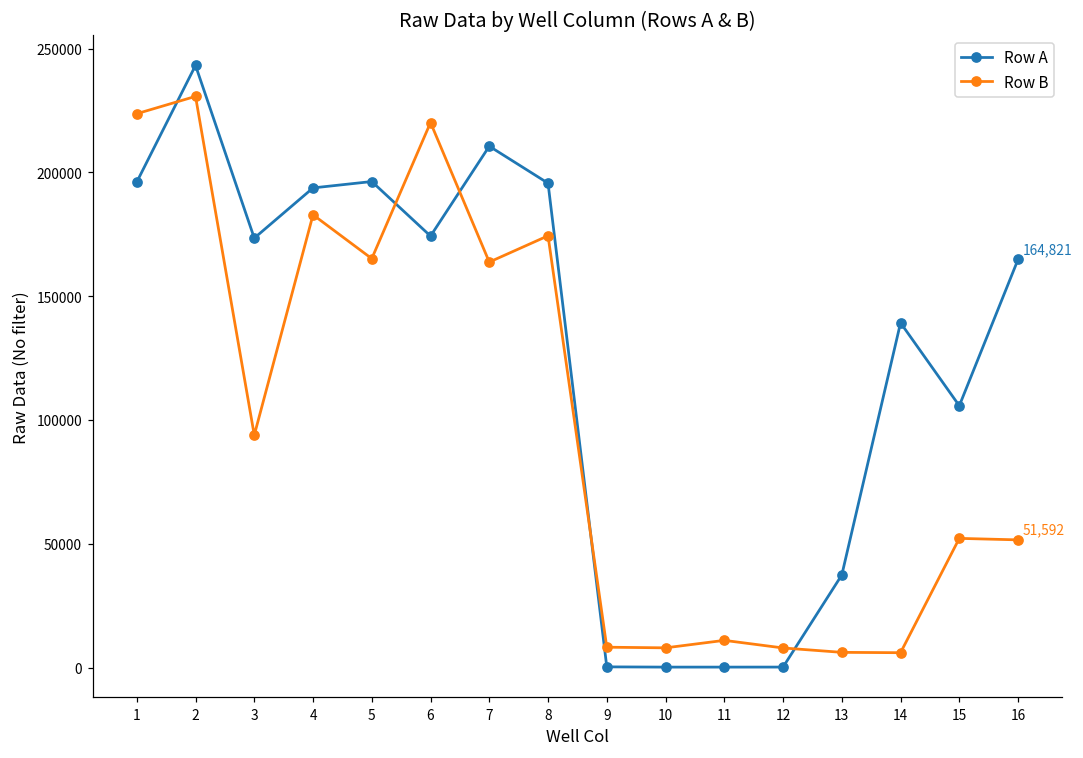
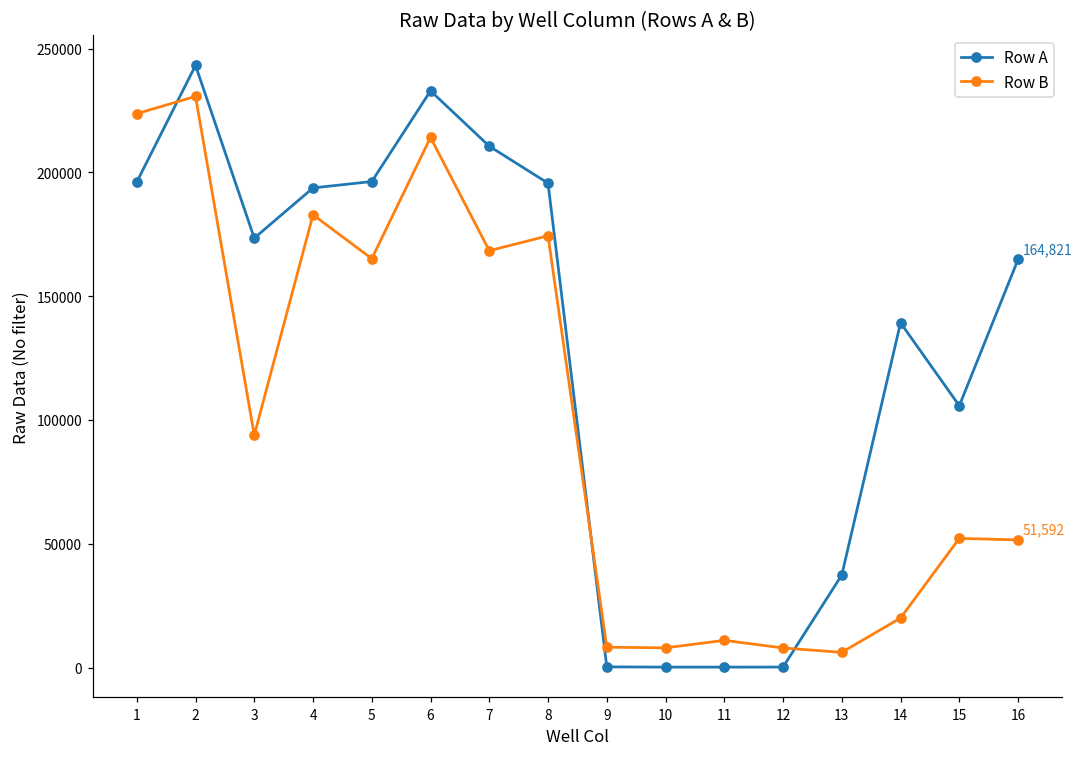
Row A, 6: 174000 -> 233000
Row B, 6: 220000 -> 214000
Row B, 7: 164000 -> 168000
Row B, 14: 6000 -> 20000
